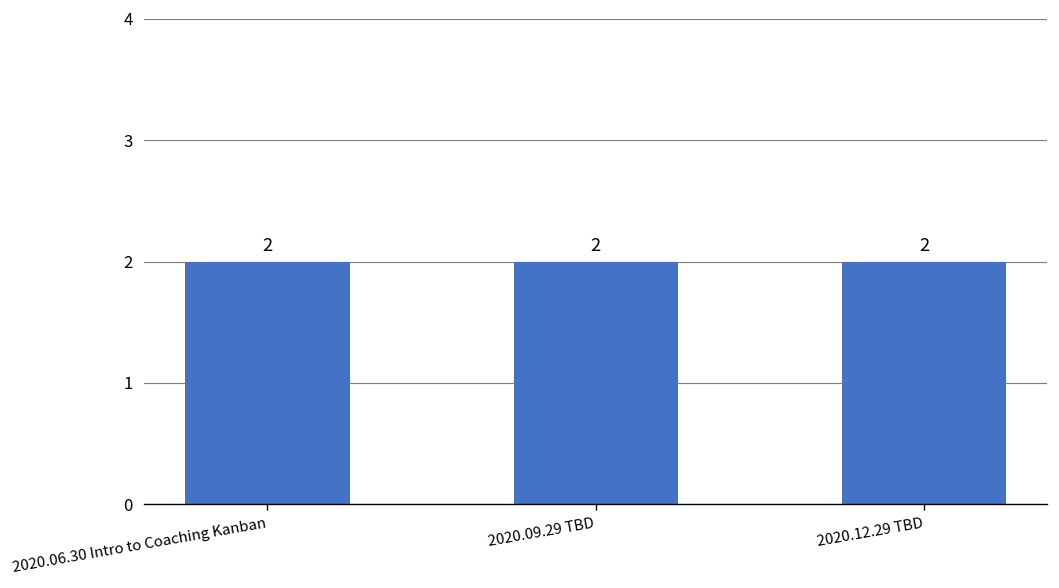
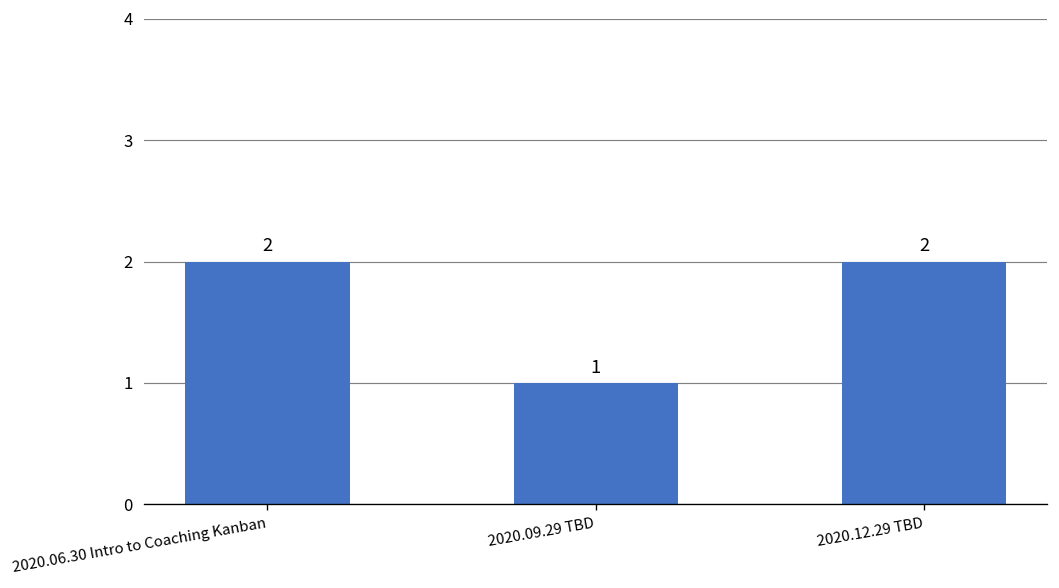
2020.09.29 TBD: 2 -> 1
